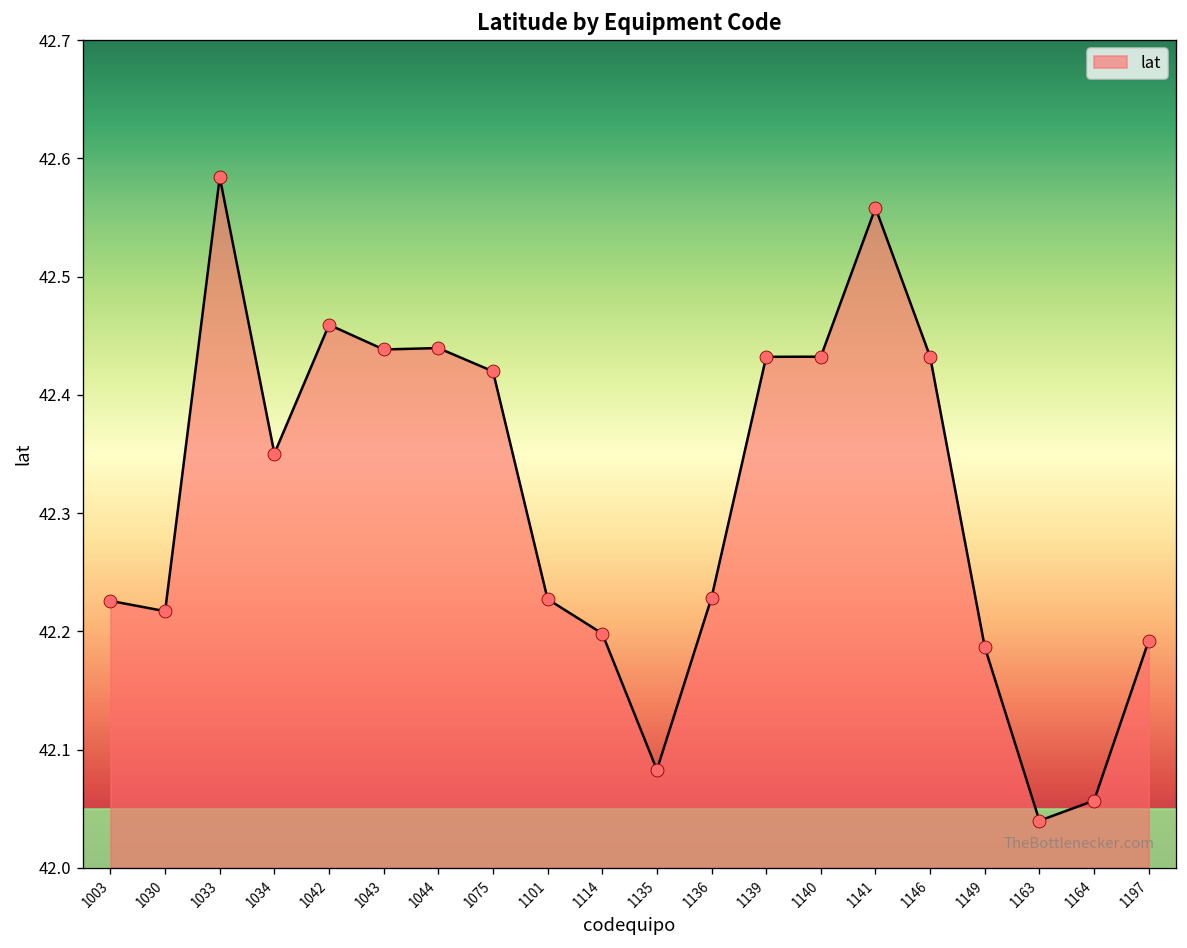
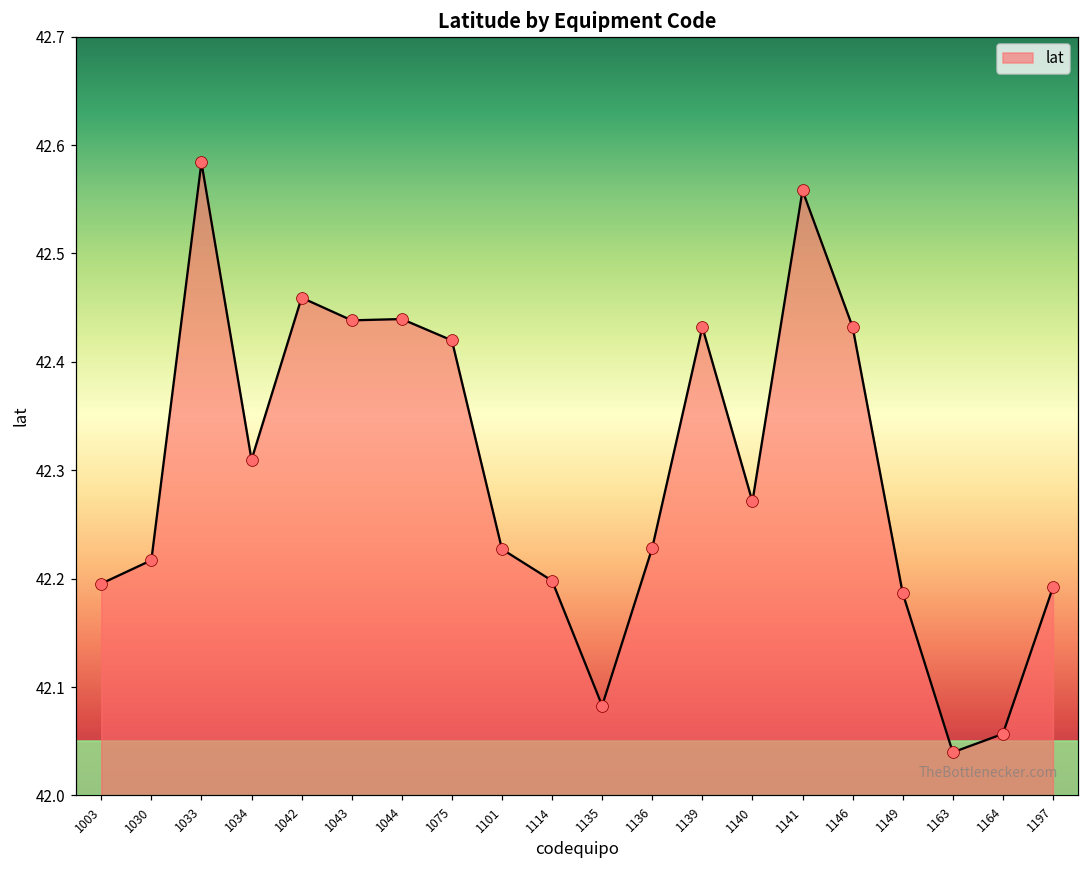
1003: 42.23 -> 42.20
1034: 42.35 -> 42.31
1140: 42.43 -> 42.27
